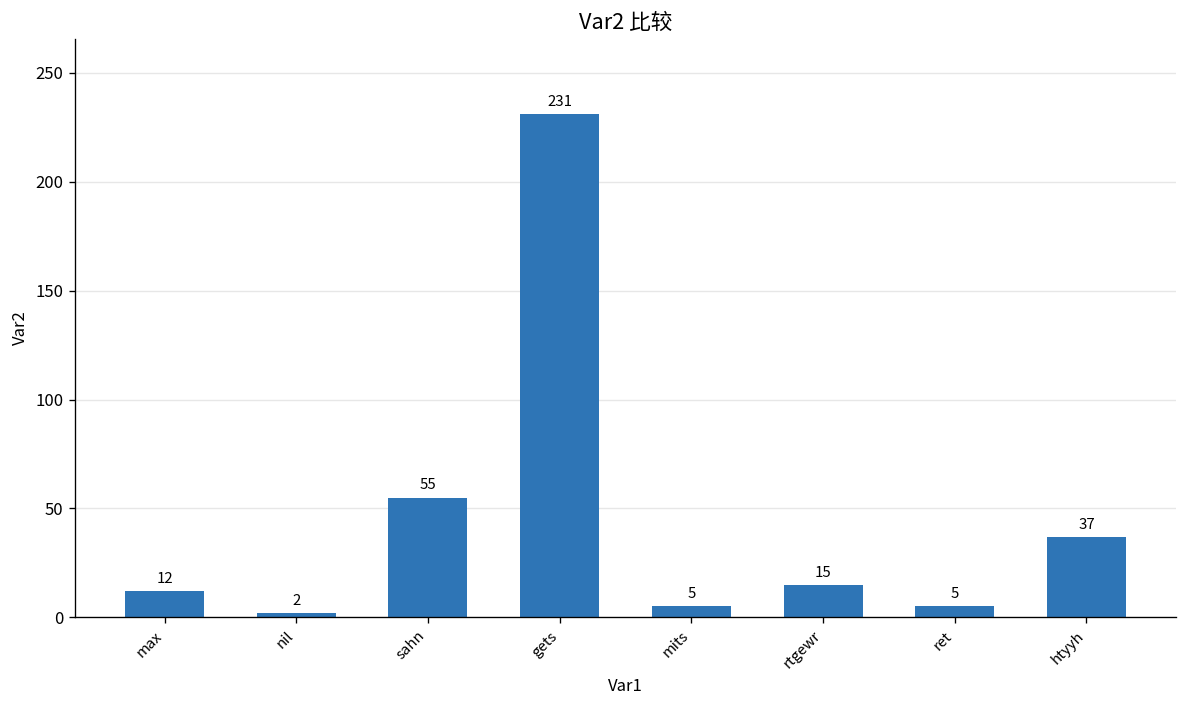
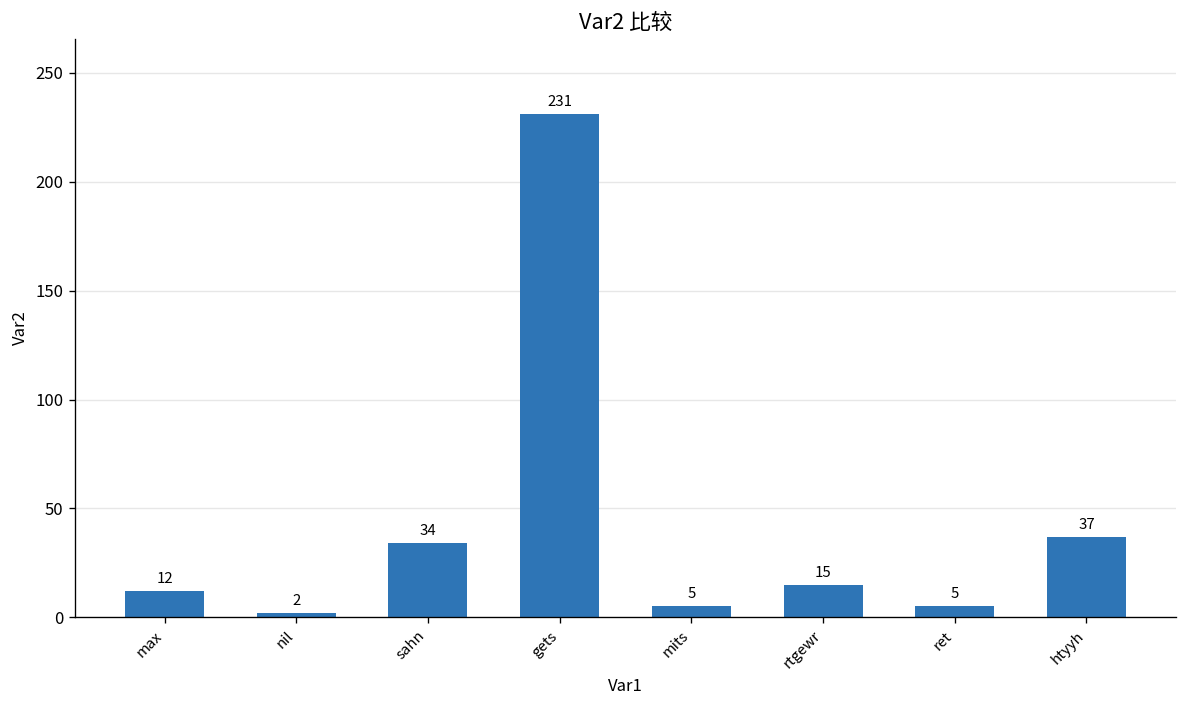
sahn: 55 -> 34
